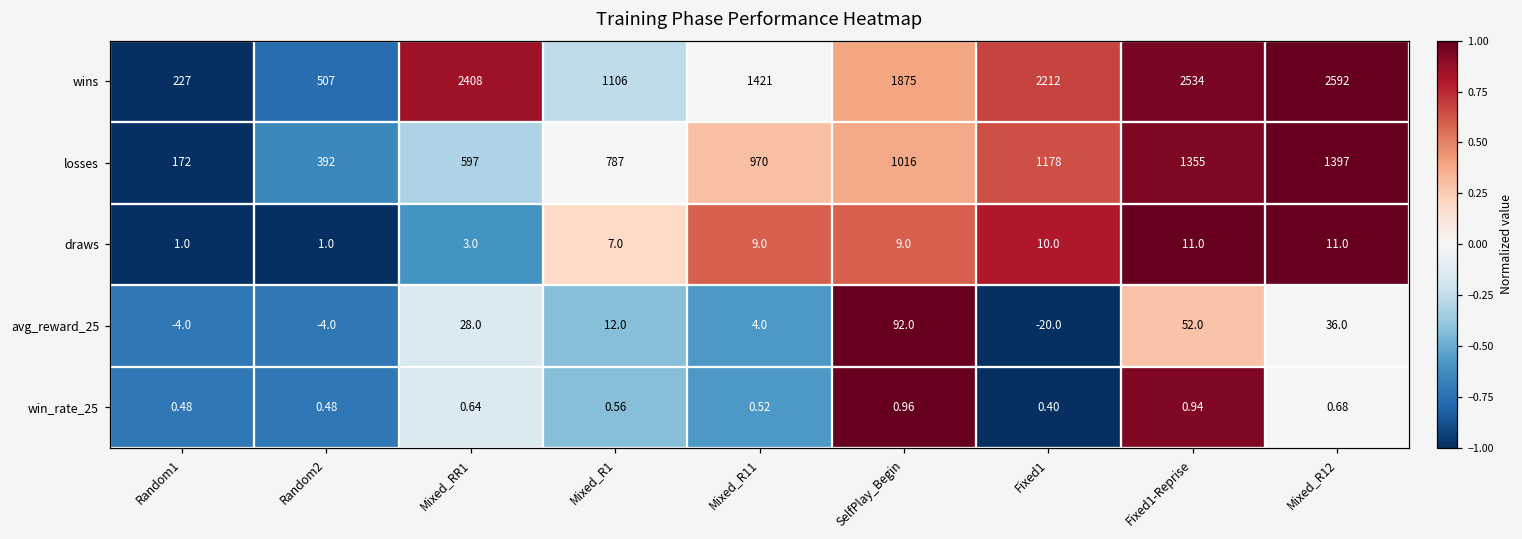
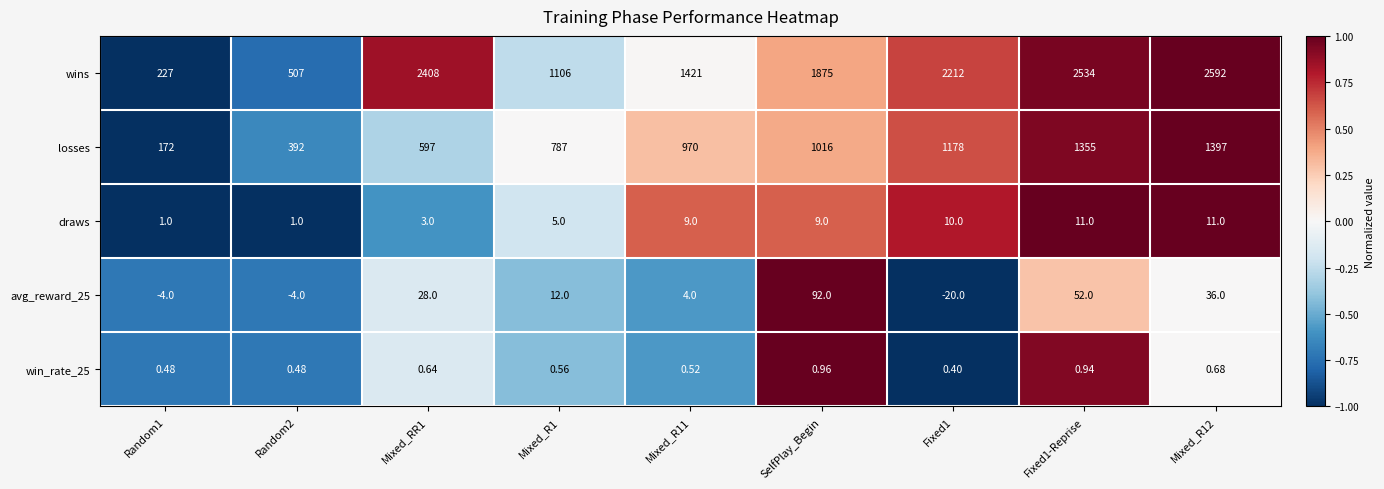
draws, Mixed_R1: 7.0 -> 5.0
